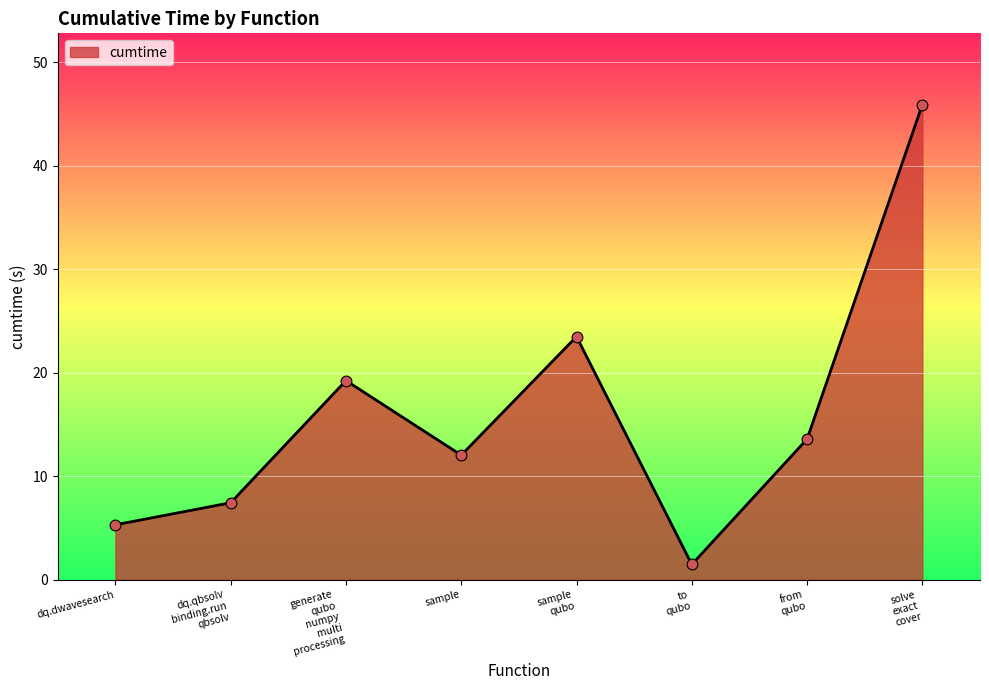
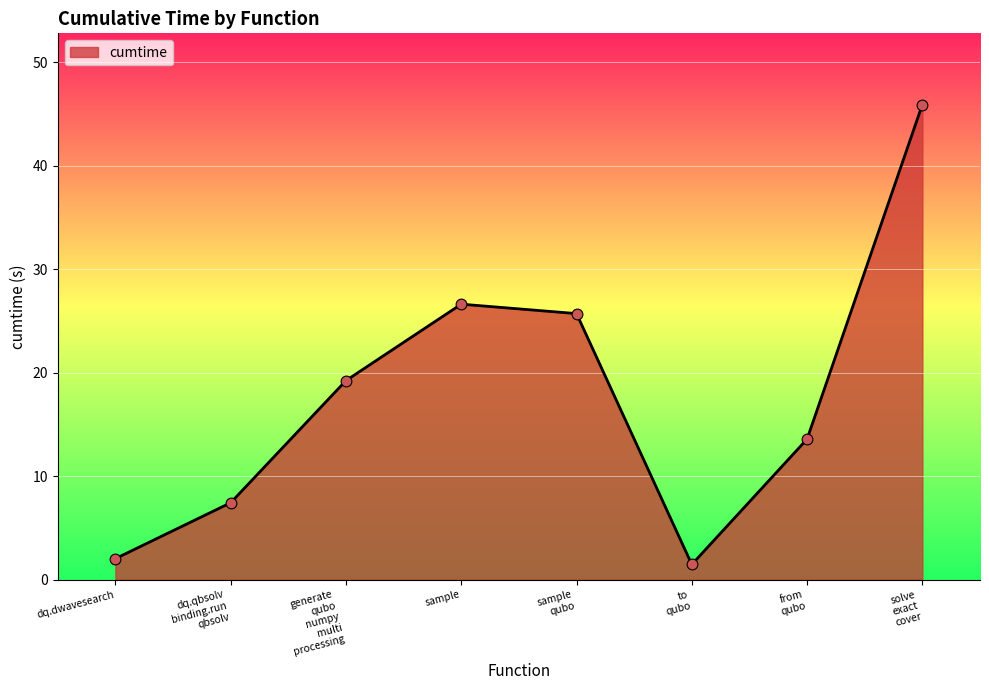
dq.dwavesearch: 5.3 -> 2.0
sample: 12.0 -> 26.6
sample qubo: 23.5 -> 25.7
